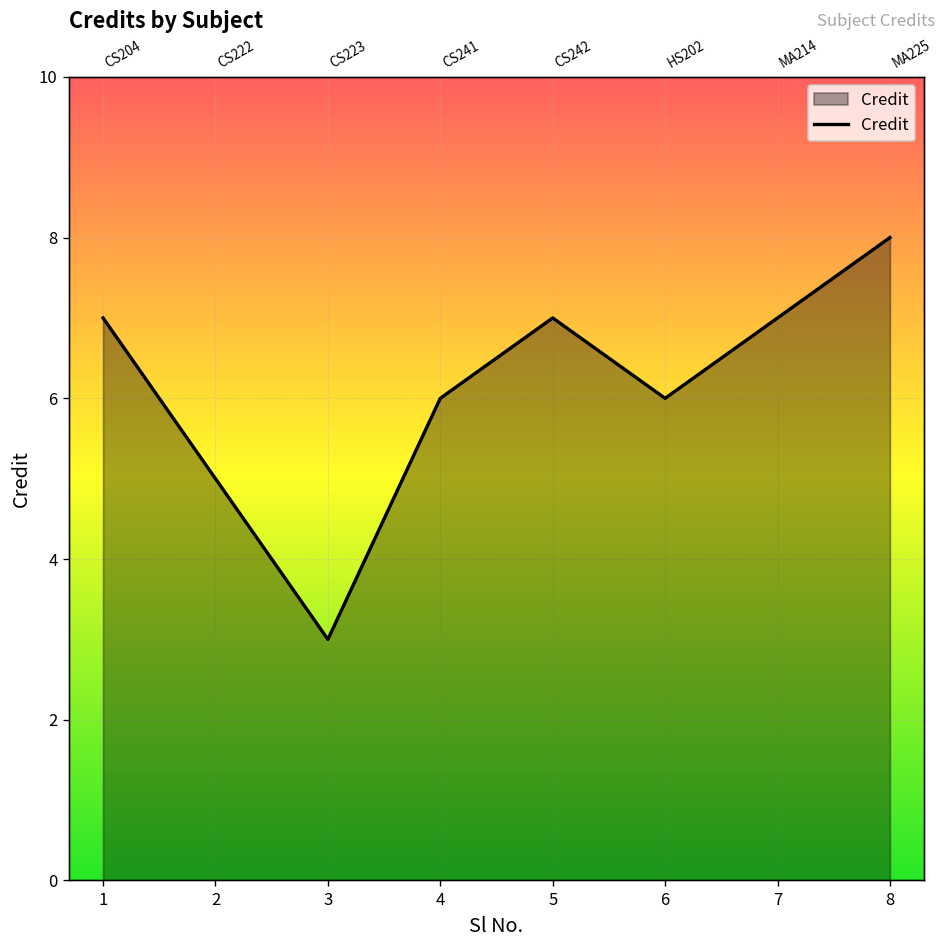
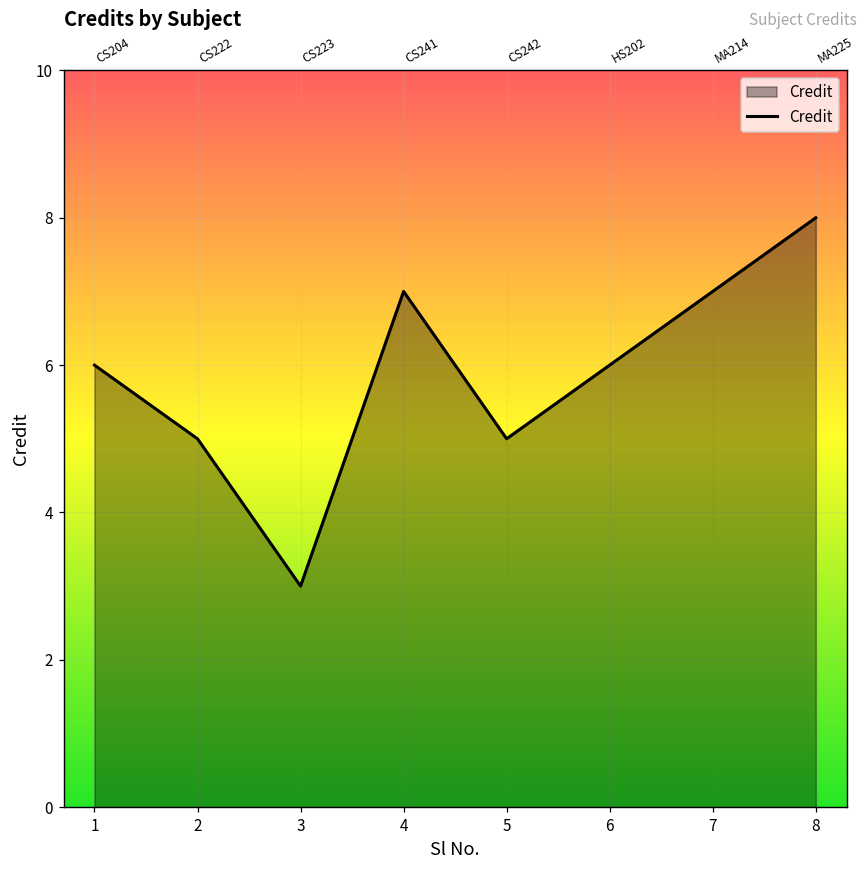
1: 7 -> 6
4: 6 -> 7
5: 7 -> 5
